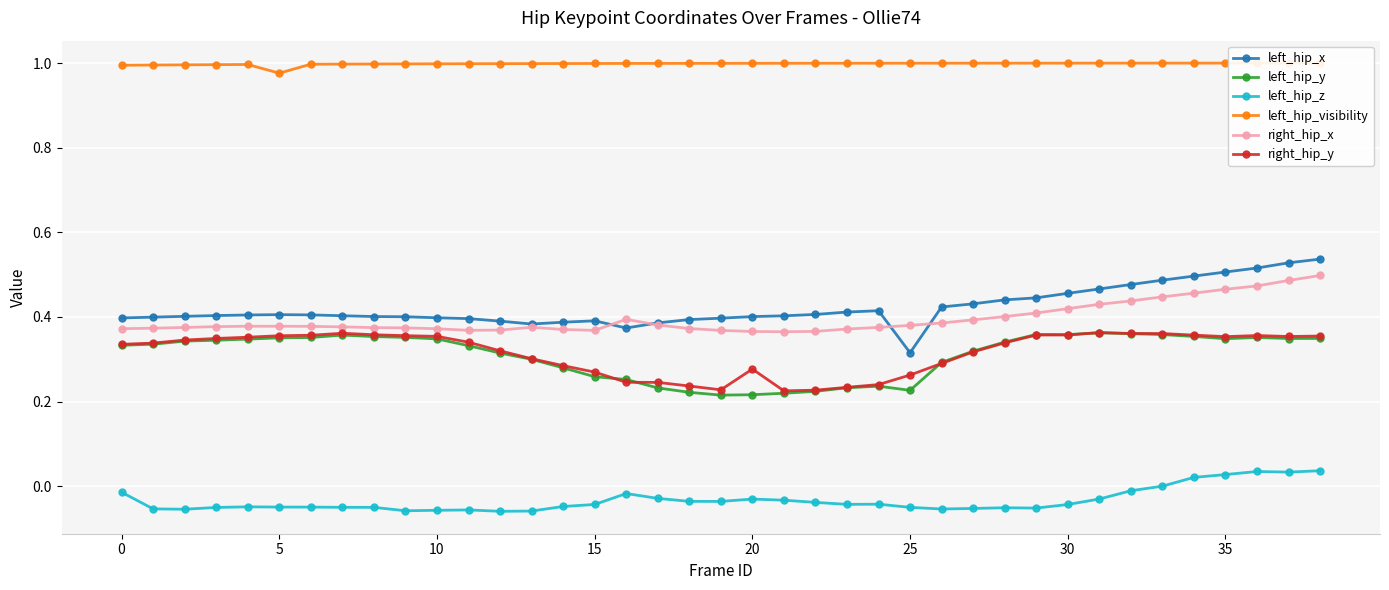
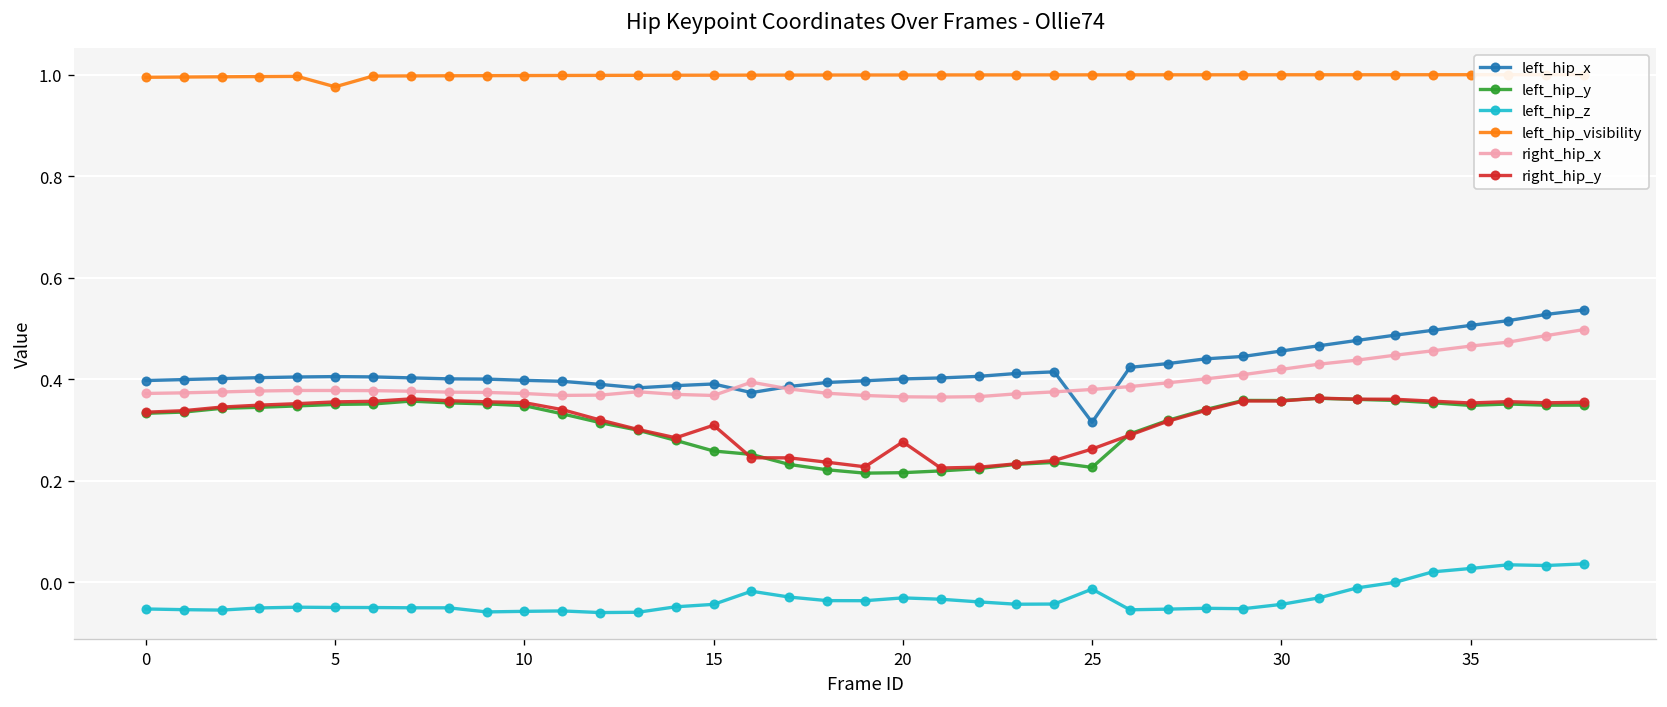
left_hip_z, 0: -0.01 -> -0.05
right_hip_y, 15: 0.27 -> 0.31
left_hip_z, 25: -0.05 -> -0.01
